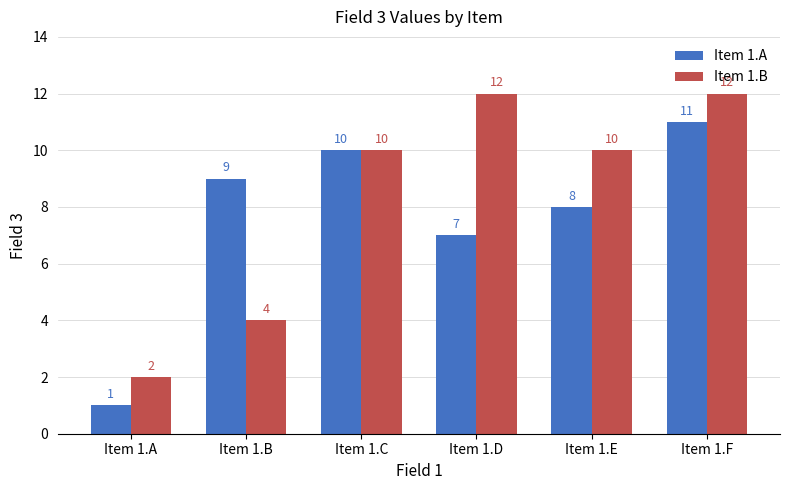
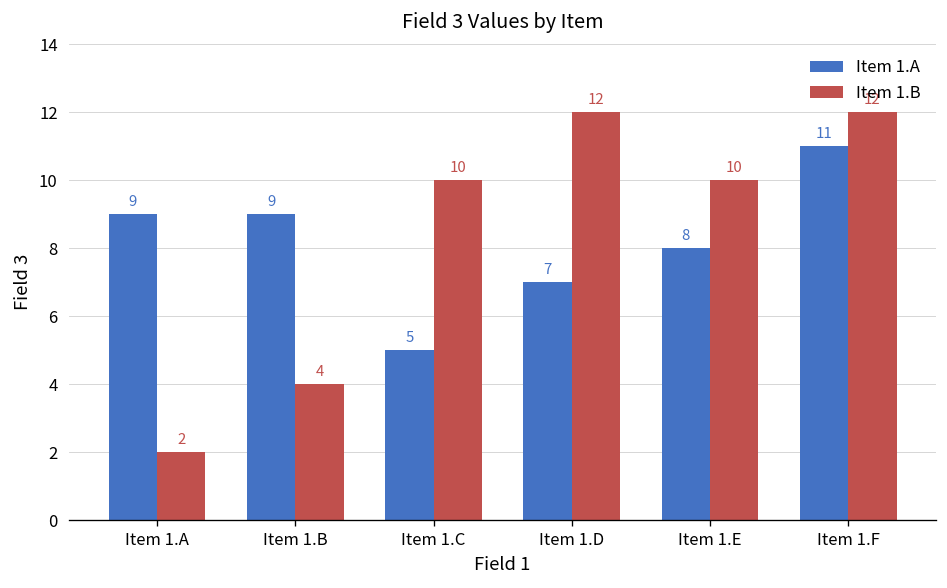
Item 1.A, Item 1.A: 1 -> 9
Item 1.A, Item 1.C: 10 -> 5
